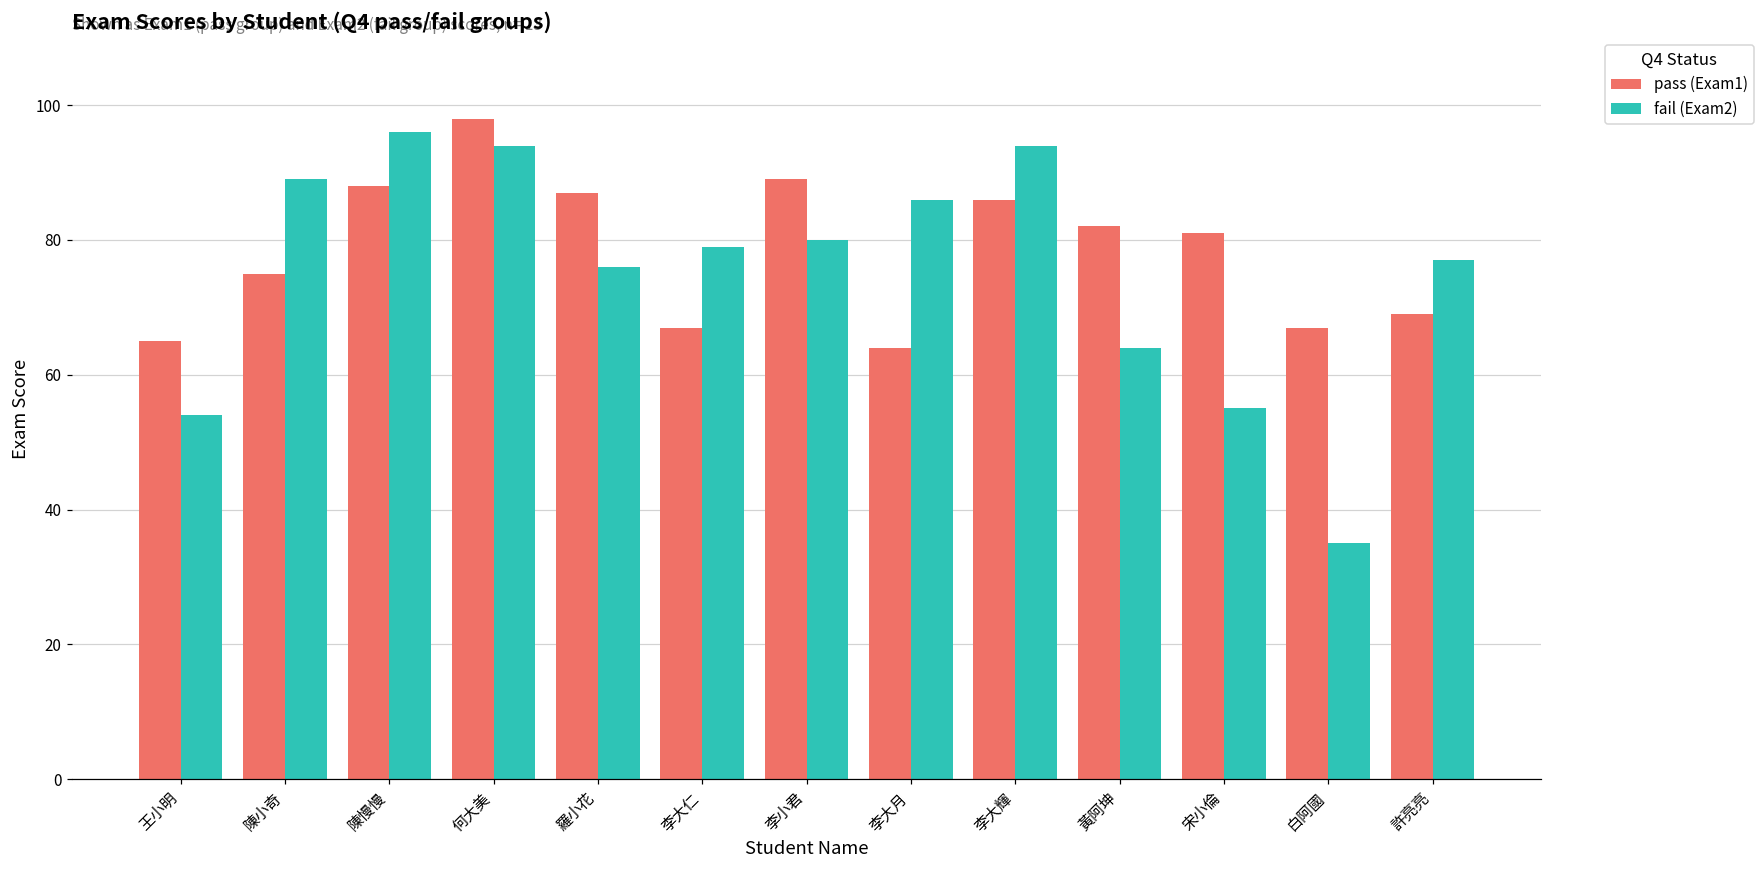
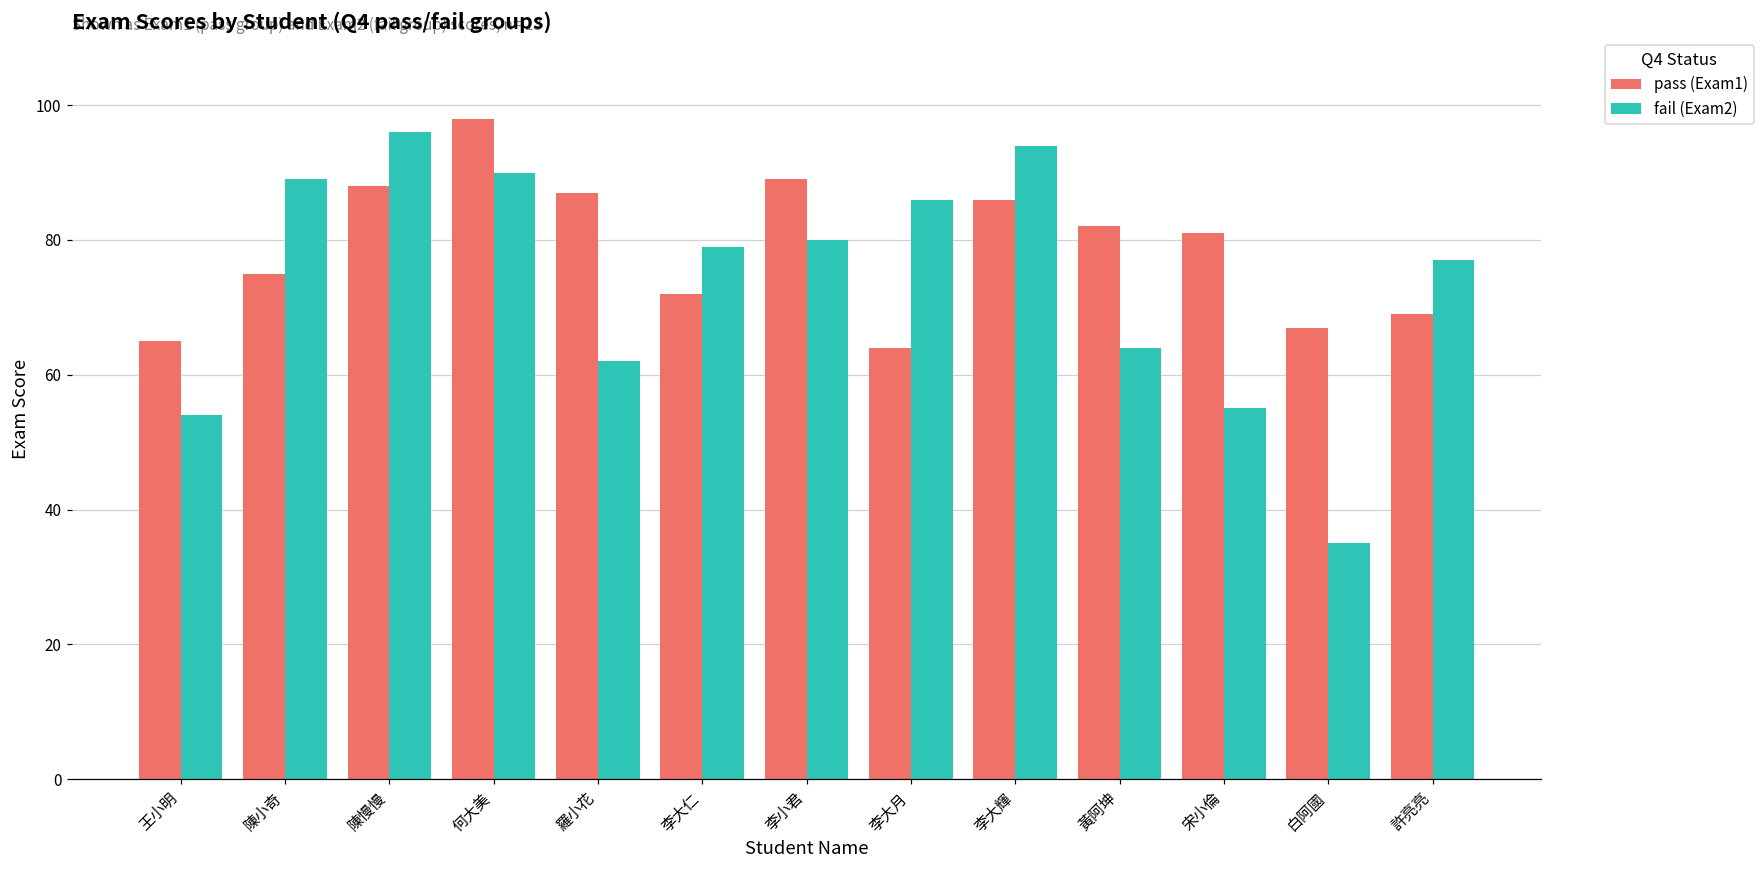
fail (Exam2), 何大美: 94 -> 90
fail (Exam2), 羅小花: 76 -> 62
pass (Exam1), 李大仁: 67 -> 72
